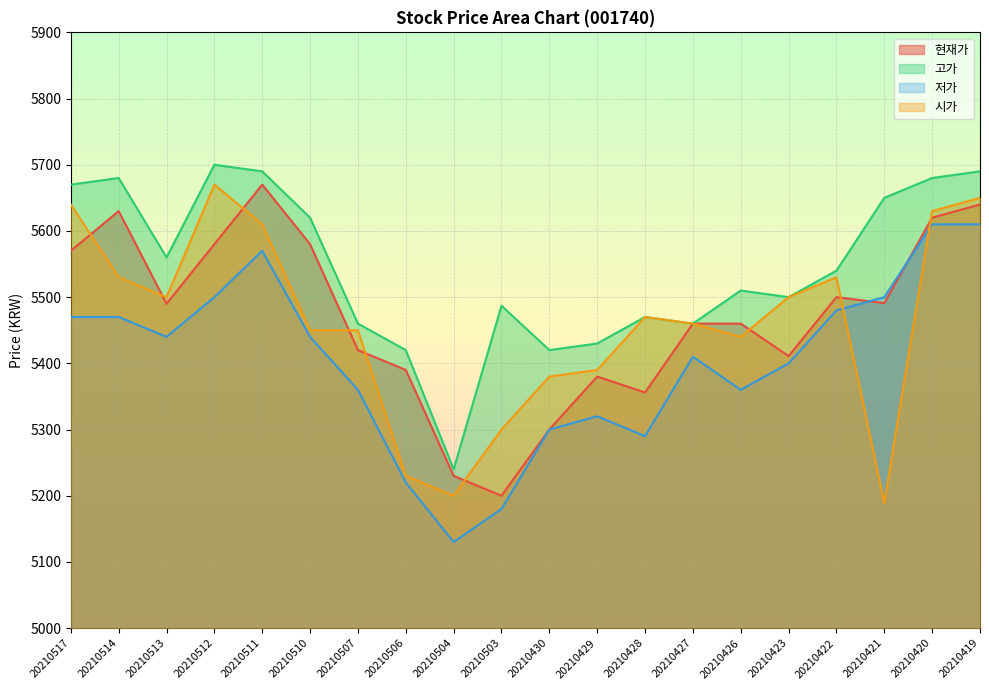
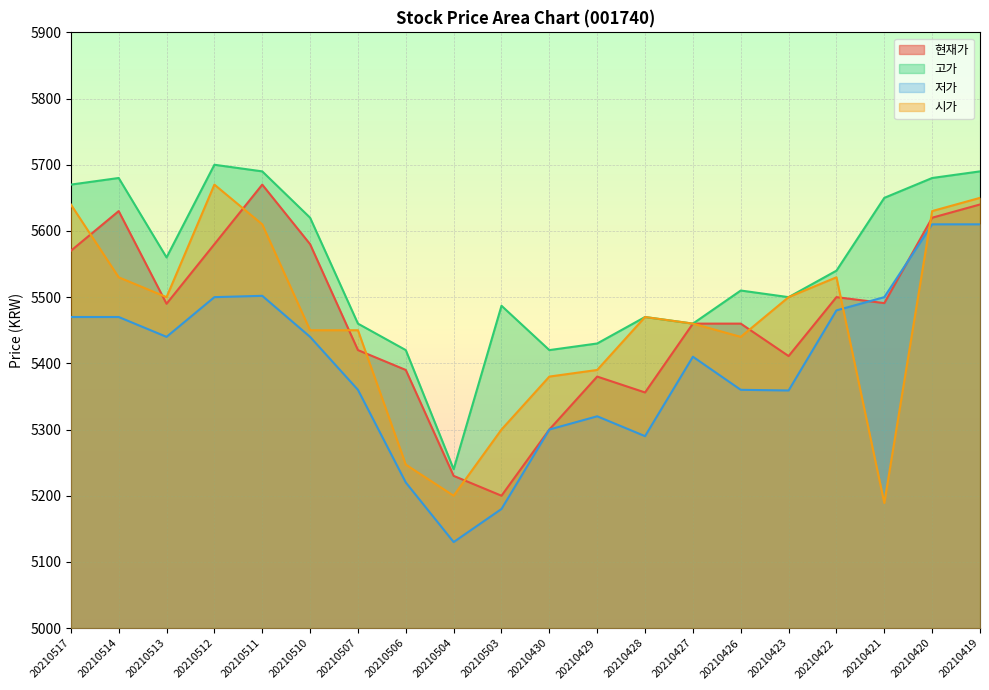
저가, 20210511: 5570 -> 5500
시가, 20210506: 5230 -> 5250
저가, 20210423: 5400 -> 5360
